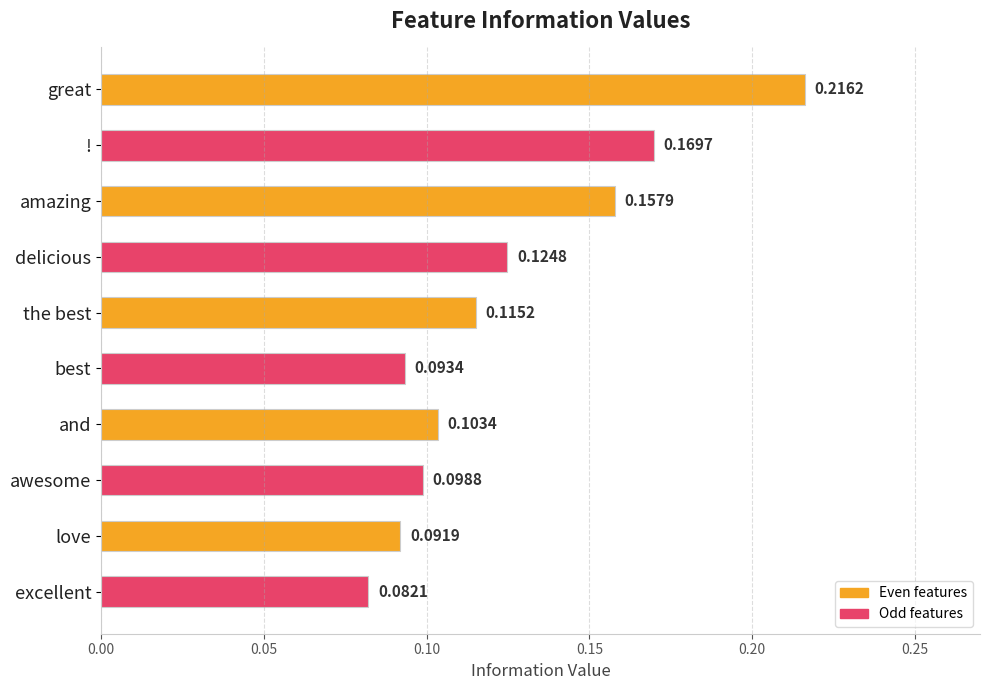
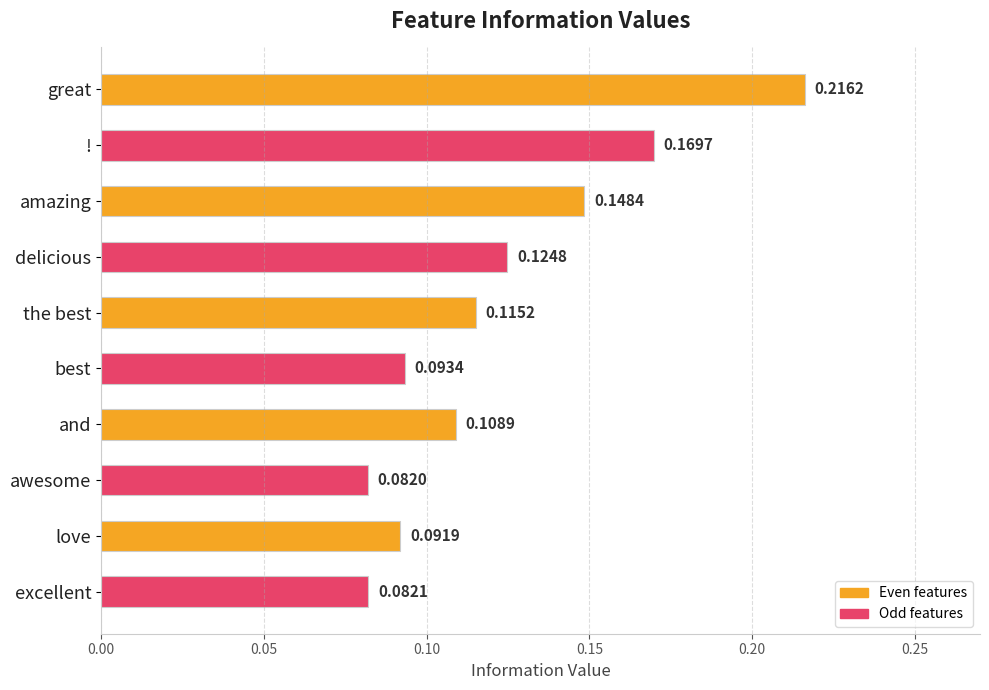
amazing: 0.1579 -> 0.1484
and: 0.1034 -> 0.1089
awesome: 0.0988 -> 0.0820
